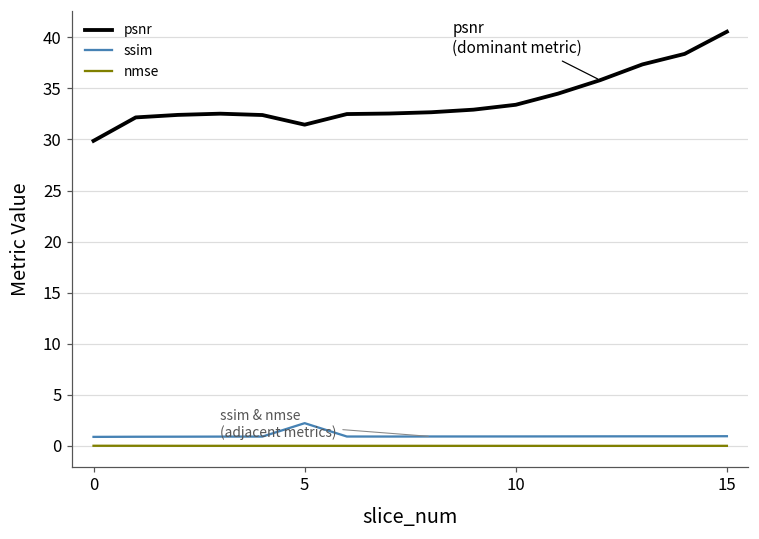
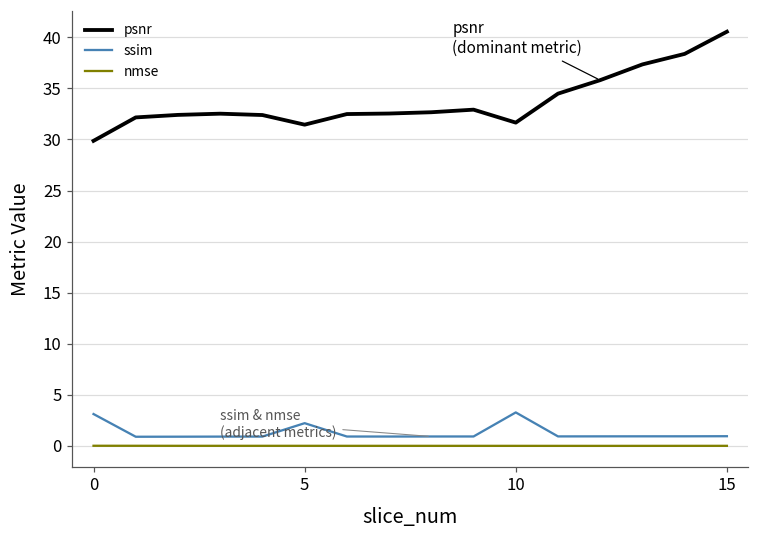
ssim, 0: 1 -> 3
psnr, 10: 33 -> 32
ssim, 10: 1 -> 3
